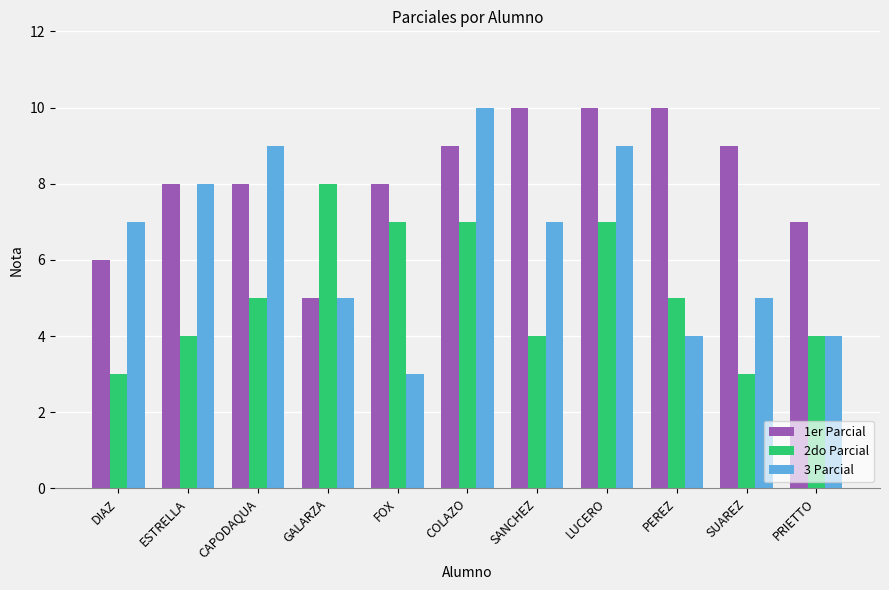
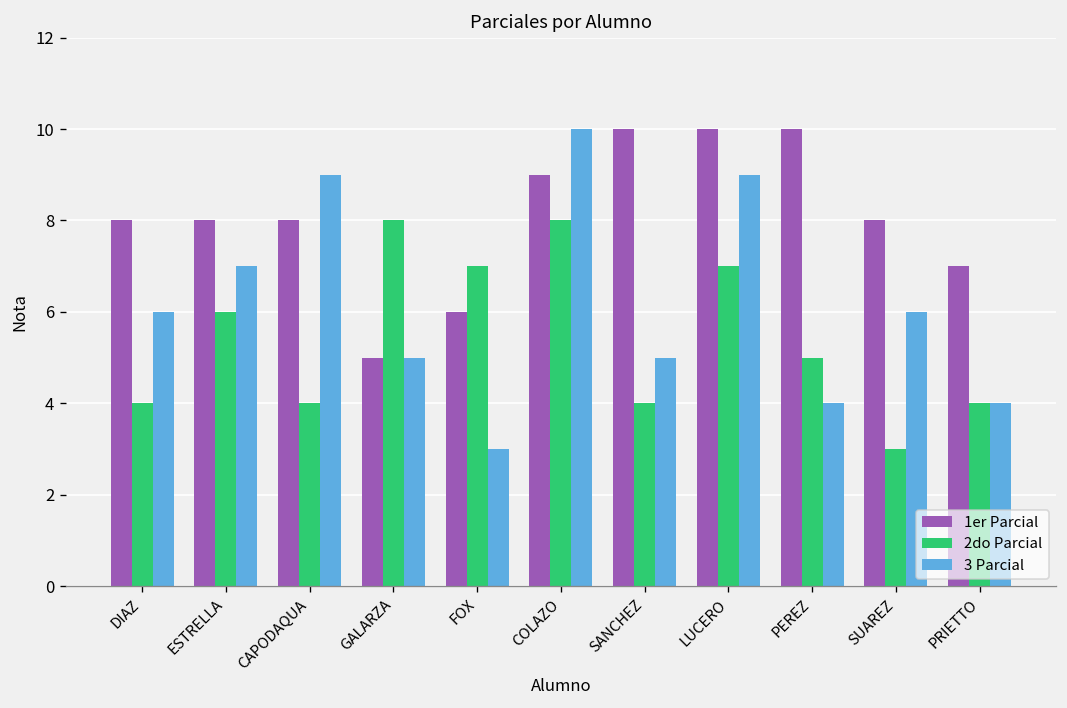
1er Parcial, DIAZ: 6 -> 8
2do Parcial, DIAZ: 3 -> 4
3 Parcial, DIAZ: 7 -> 6
2do Parcial, ESTRELLA: 4 -> 6
3 Parcial, ESTRELLA: 8 -> 7
2do Parcial, CAPODAQUA: 5 -> 4
1er Parcial, FOX: 8 -> 6
2do Parcial, COLAZO: 7 -> 8
3 Parcial, SANCHEZ: 7 -> 5
1er Parcial, SUAREZ: 9 -> 8
3 Parcial, SUAREZ: 5 -> 6
